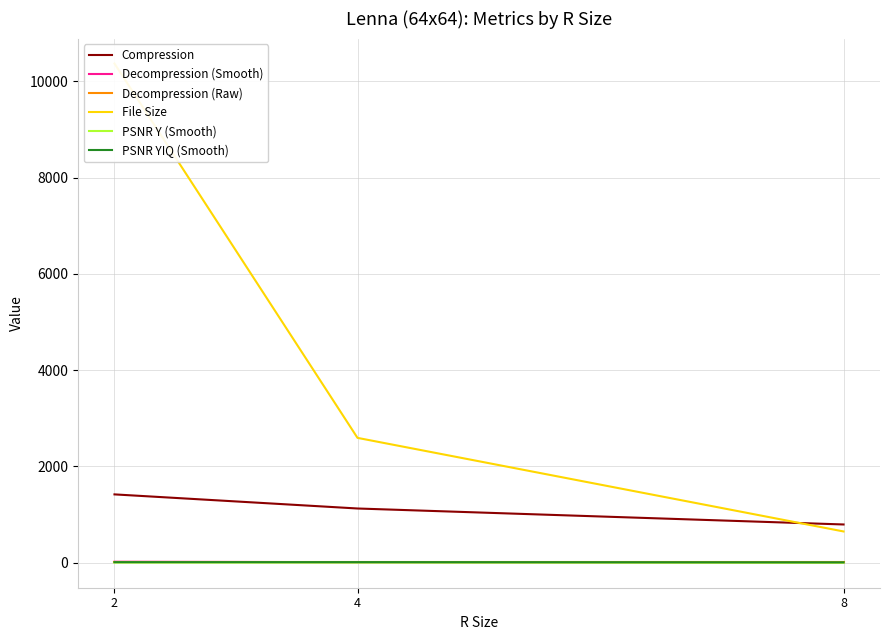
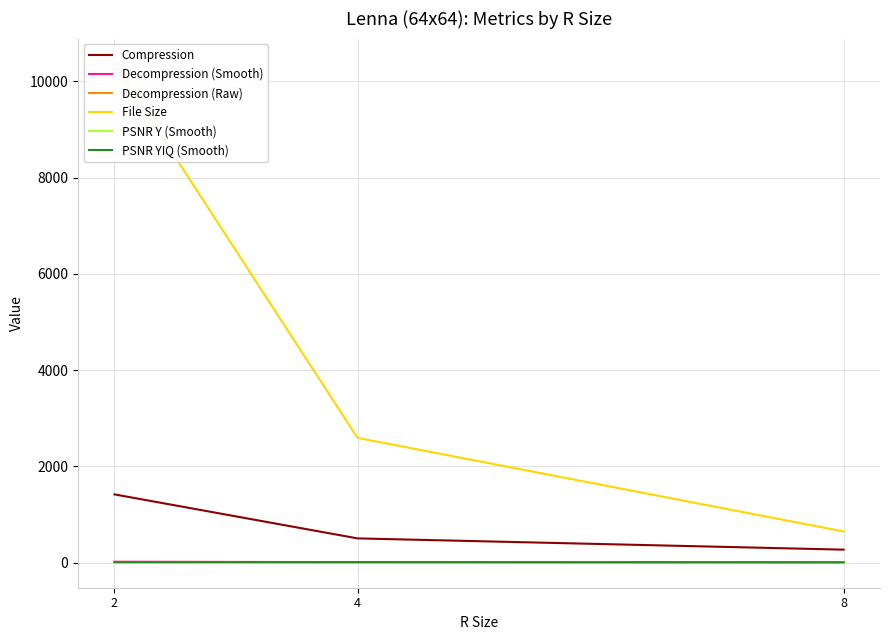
Compression, 4: 1100 -> 500
Compression, 8: 800 -> 300
